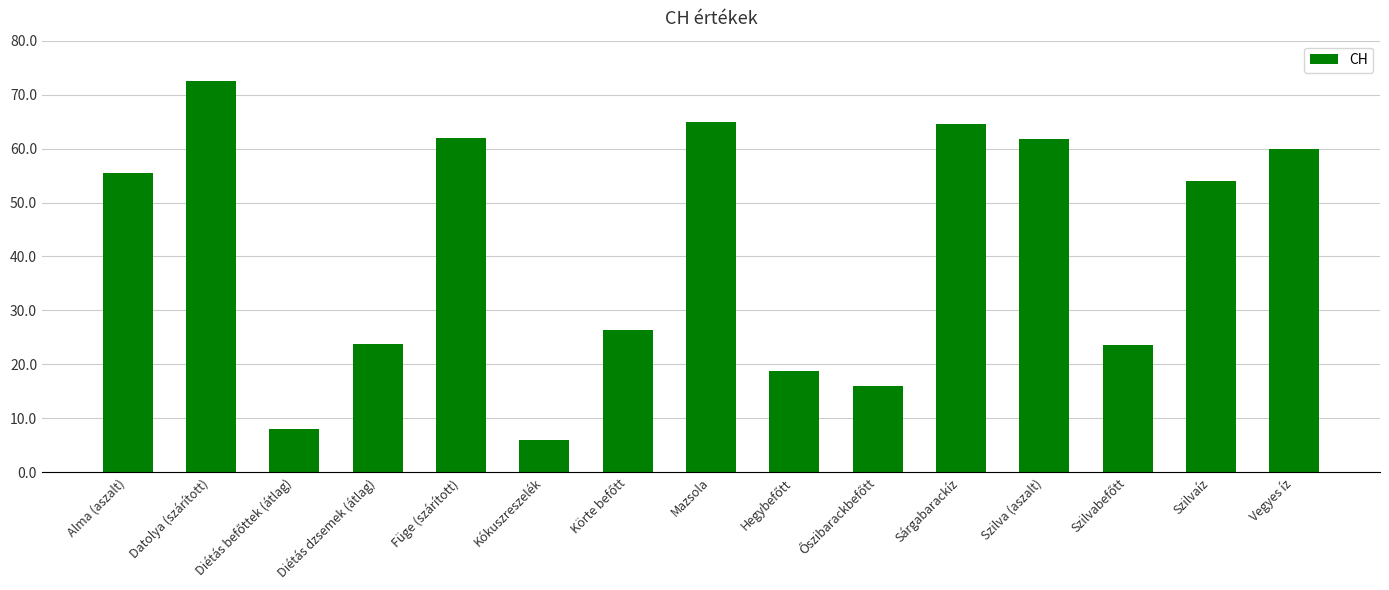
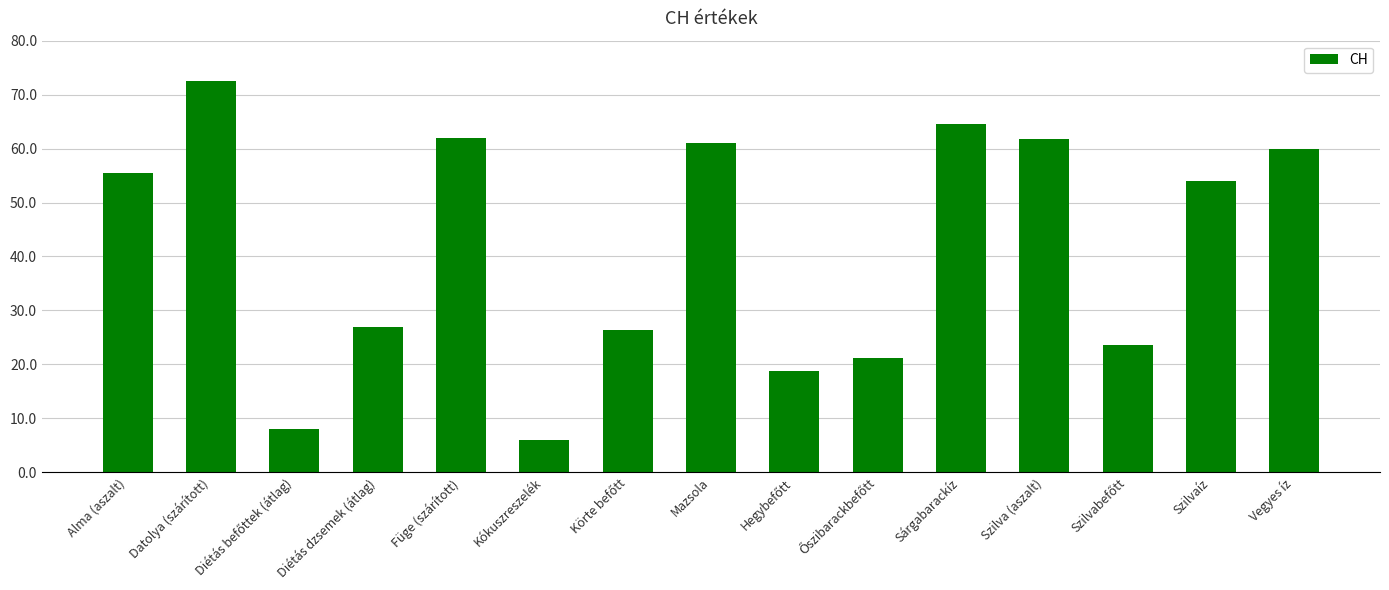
Diétás dzsemek (átlag): 24 -> 27
Mazsola: 65 -> 61
Őszibarackbefőtt: 16 -> 21
